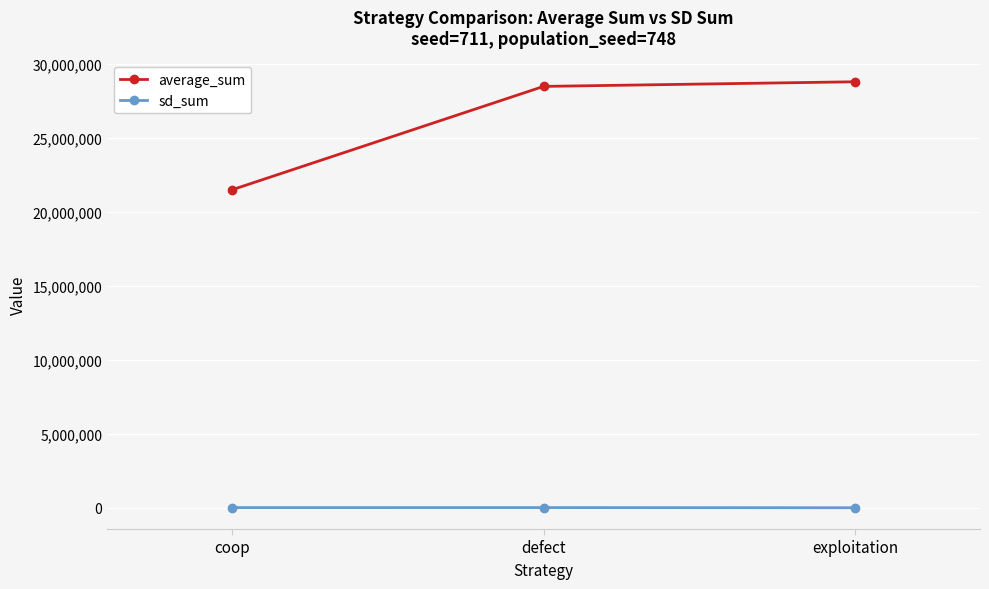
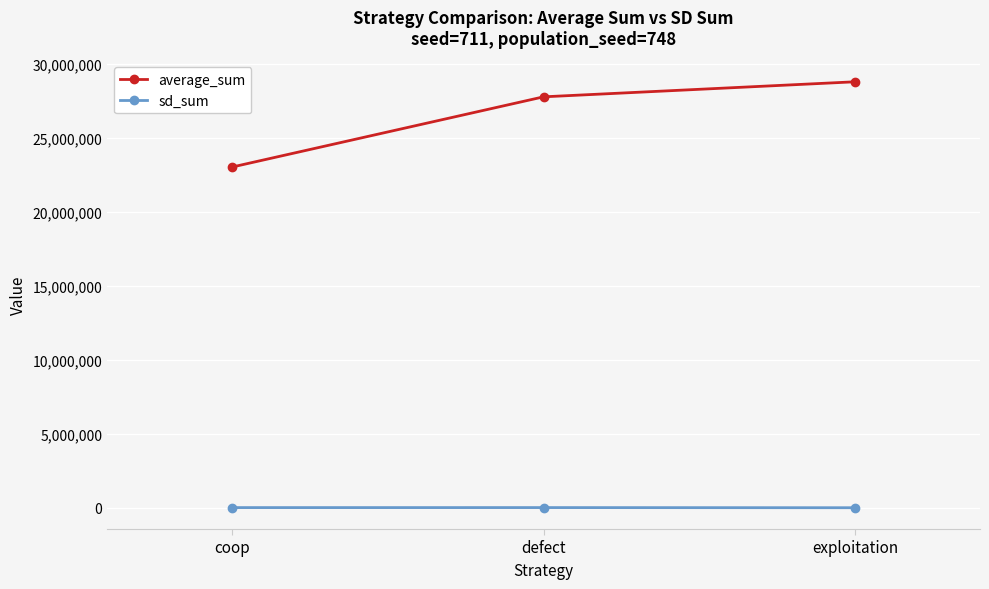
average_sum, coop: 21,500,000 -> 23,000,000
average_sum, defect: 28,500,000 -> 27,800,000
